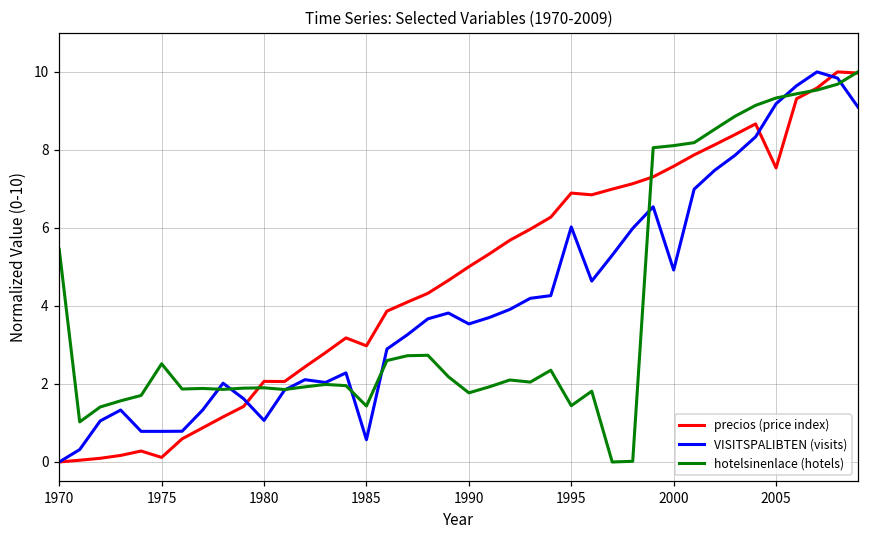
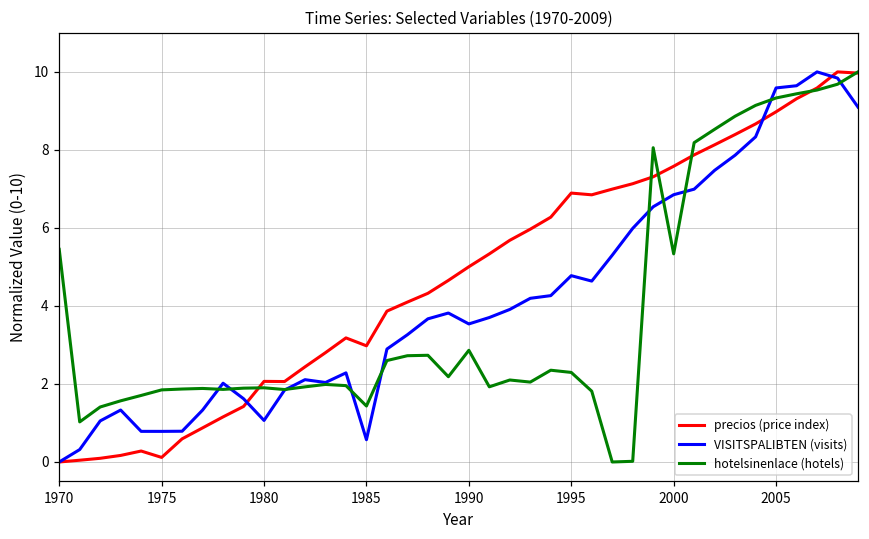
hotelsinenlace (hotels), 1975: 2.5 -> 1.8
hotelsinenlace (hotels), 1990: 1.8 -> 2.9
VISITSPALIBTEN (visits), 1995: 6.0 -> 4.8
hotelsinenlace (hotels), 1995: 1.4 -> 2.3
VISITSPALIBTEN (visits), 2000: 4.9 -> 6.9
hotelsinenlace (hotels), 2000: 8.1 -> 5.3
precios (price index), 2005: 7.5 -> 9.0
VISITSPALIBTEN (visits), 2005: 9.2 -> 9.6
